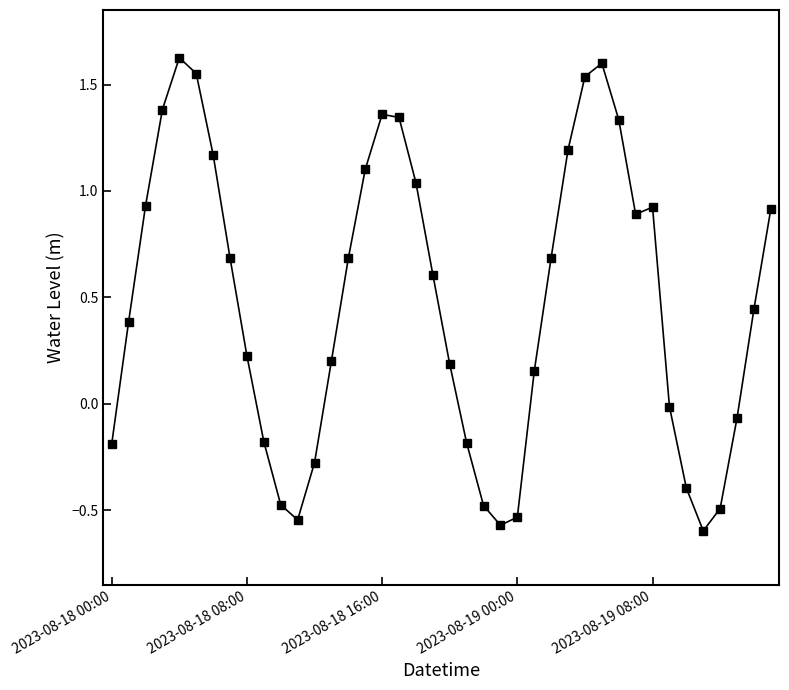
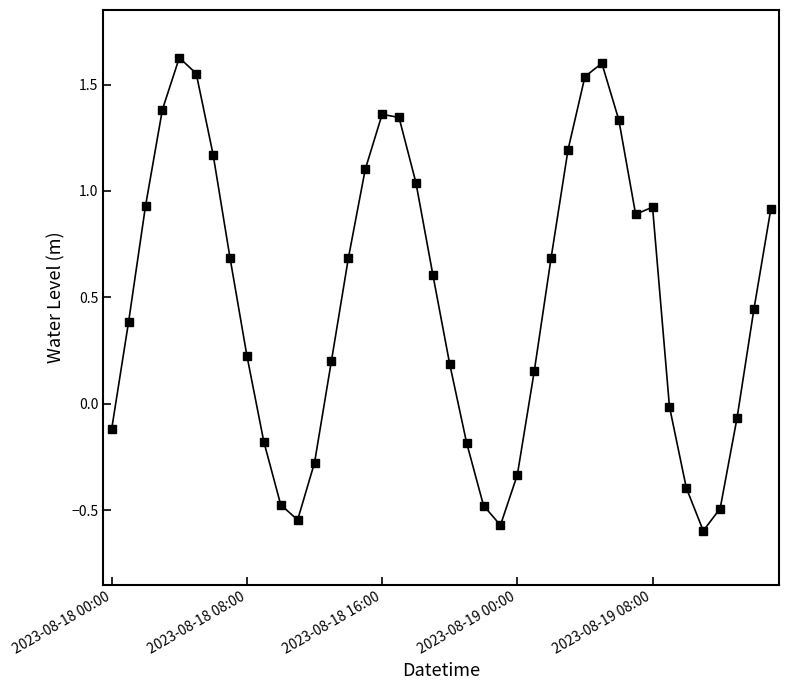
2023-08-18 00:00: -0.19 -> -0.12
2023-08-19 00:00: -0.53 -> -0.33
